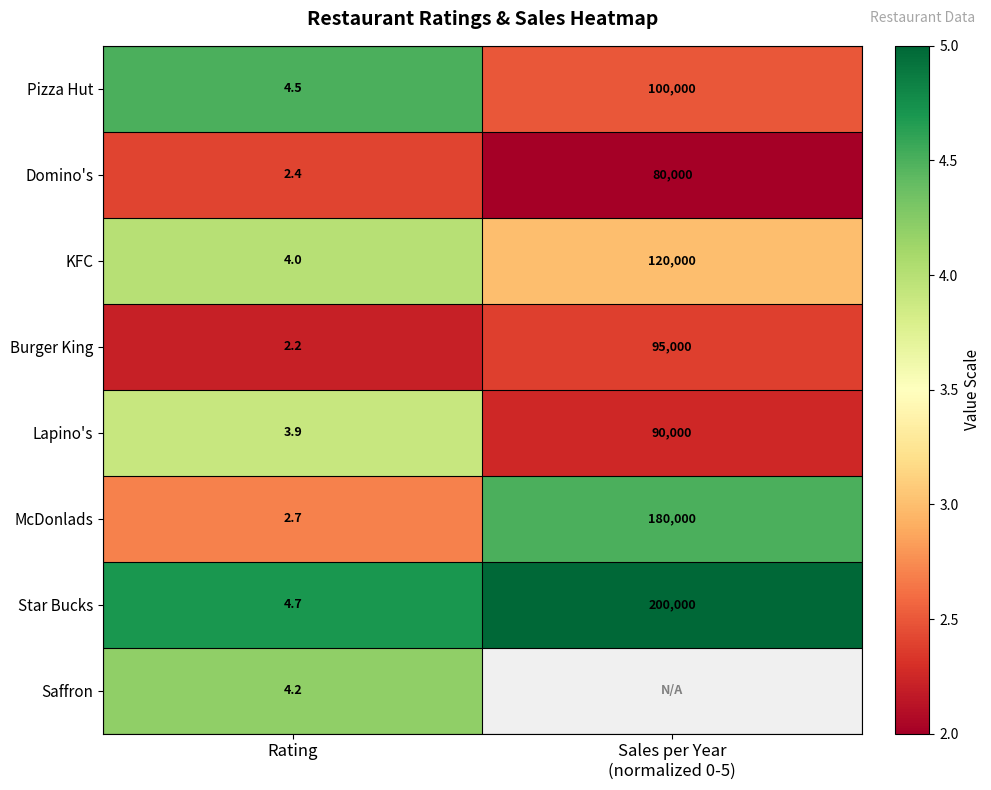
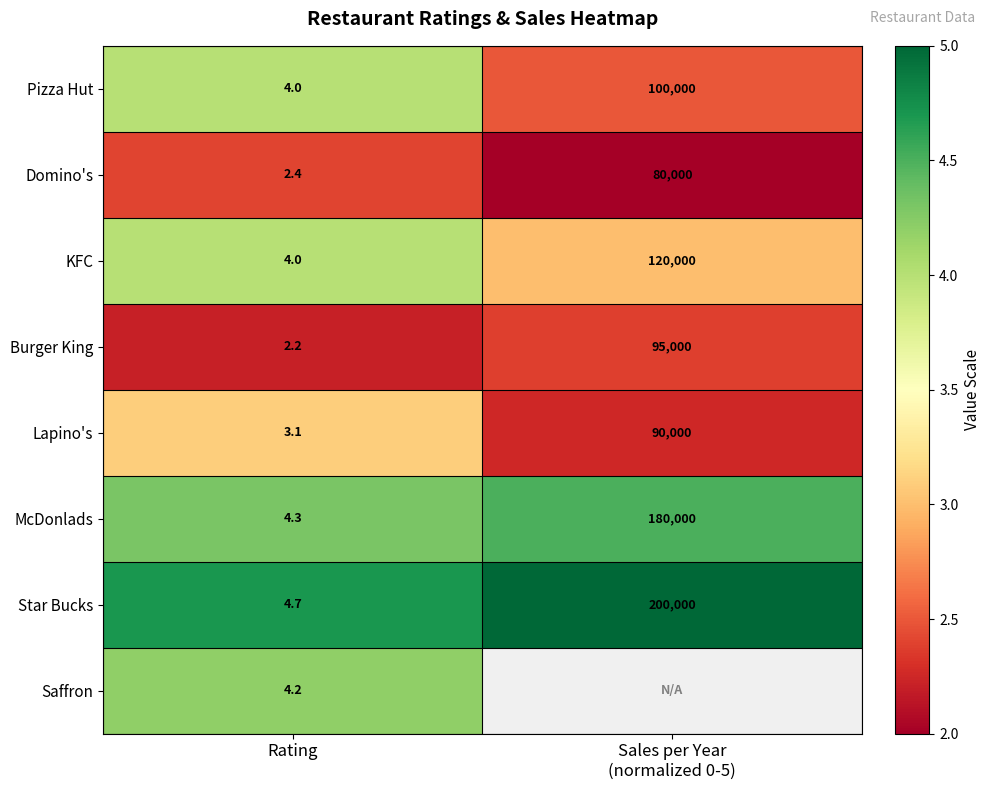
Pizza Hut, Rating: 4.5 -> 4.0
Lapino's, Rating: 3.9 -> 3.1
McDonlads, Rating: 2.7 -> 4.3
